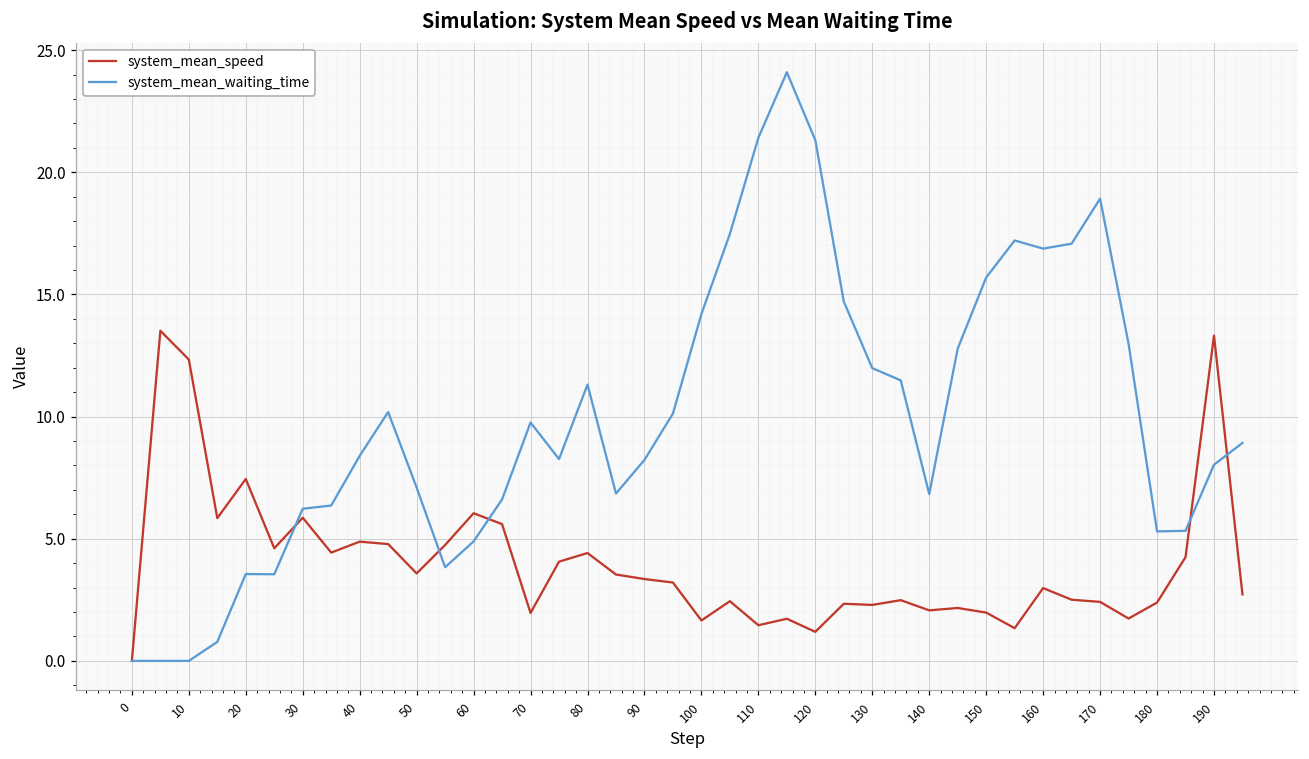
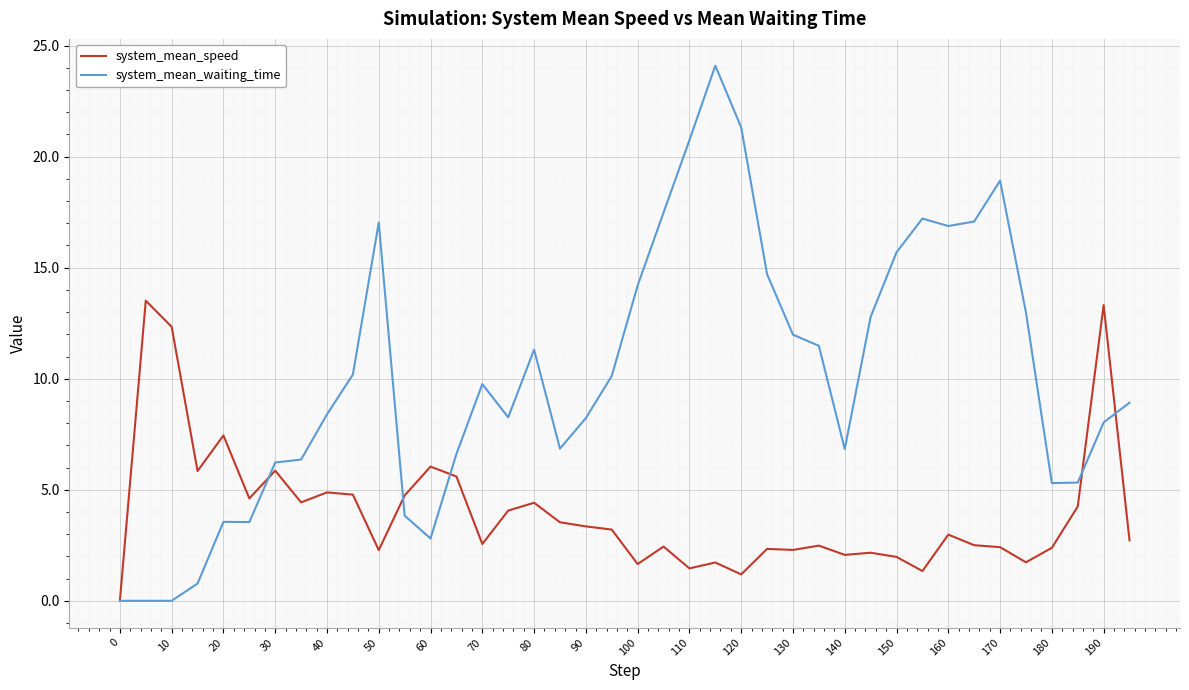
system_mean_speed, 50: 3.6 -> 2.3
system_mean_waiting_time, 50: 7.1 -> 17.0
system_mean_waiting_time, 60: 4.9 -> 2.8
system_mean_speed, 70: 2.0 -> 2.6
system_mean_waiting_time, 110: 21.4 -> 20.7
